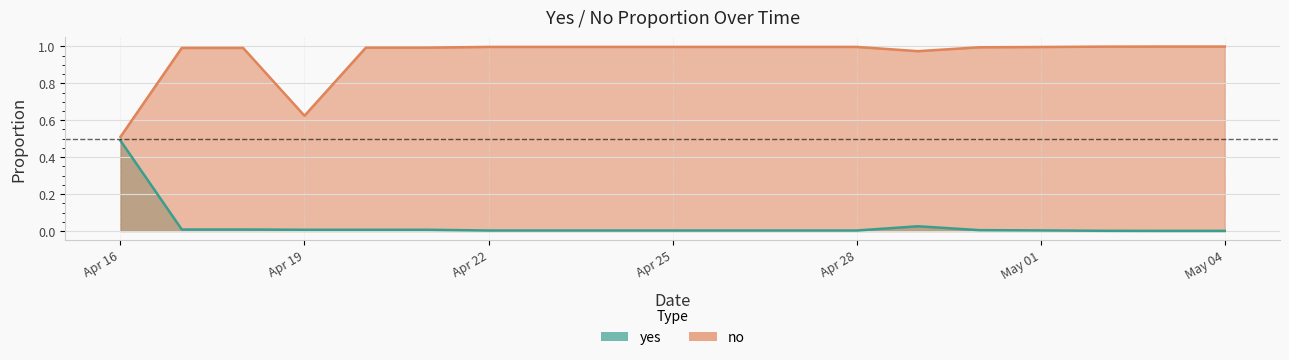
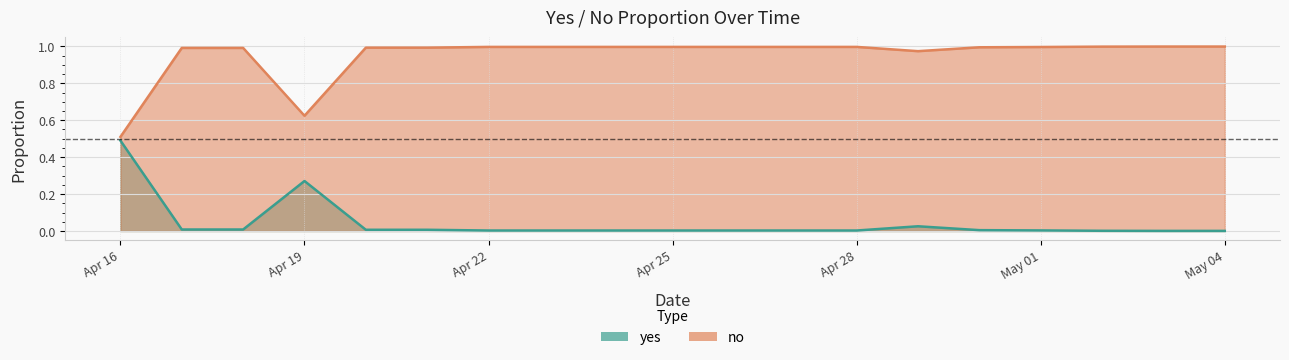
yes, Apr 19: 0.01 -> 0.27
